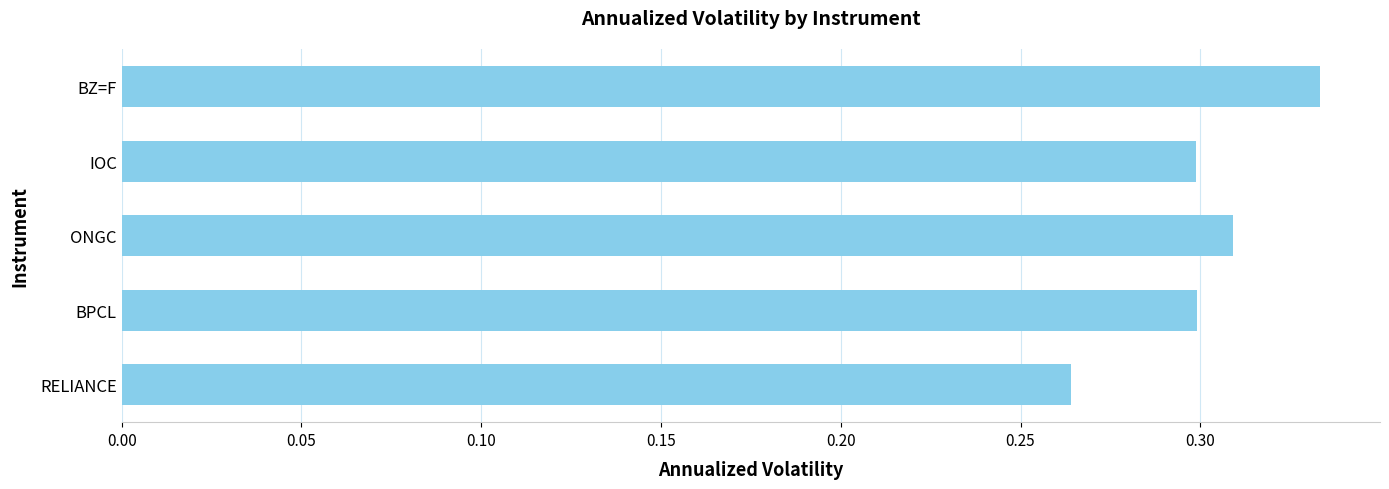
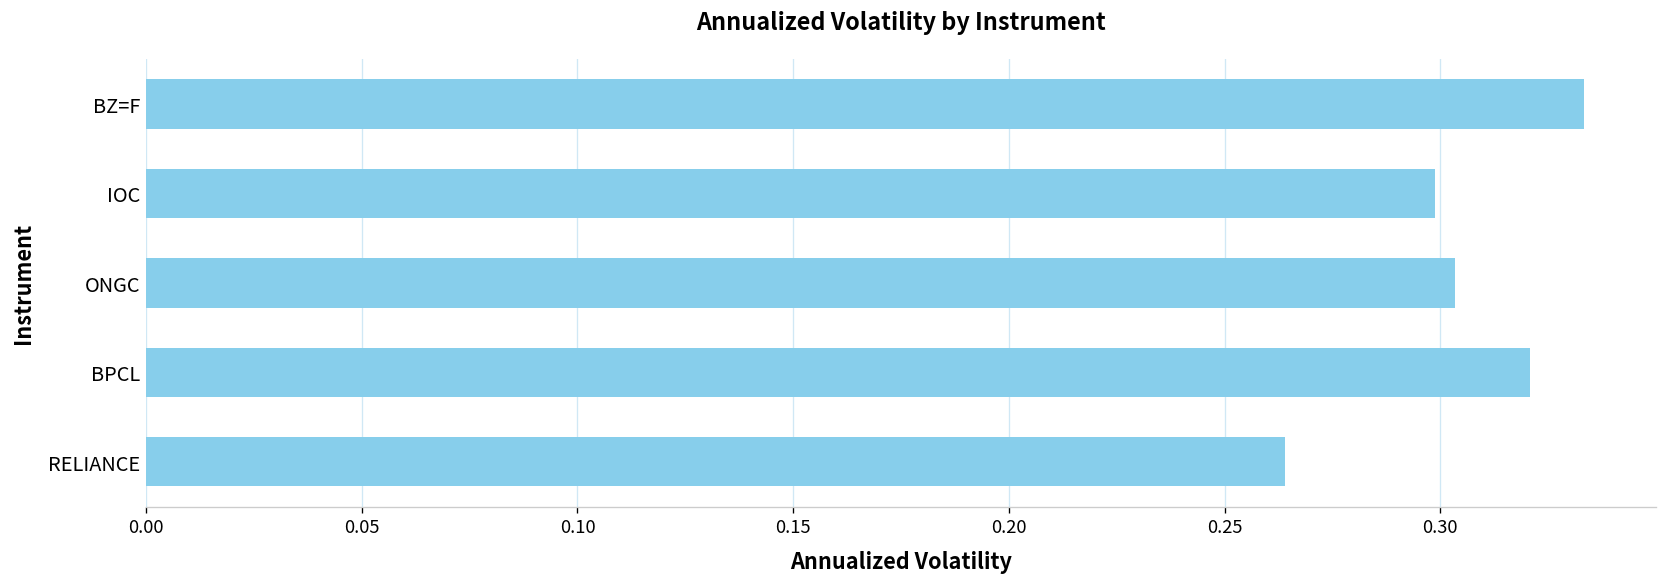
ONGC: 0.309 -> 0.303
BPCL: 0.299 -> 0.321
